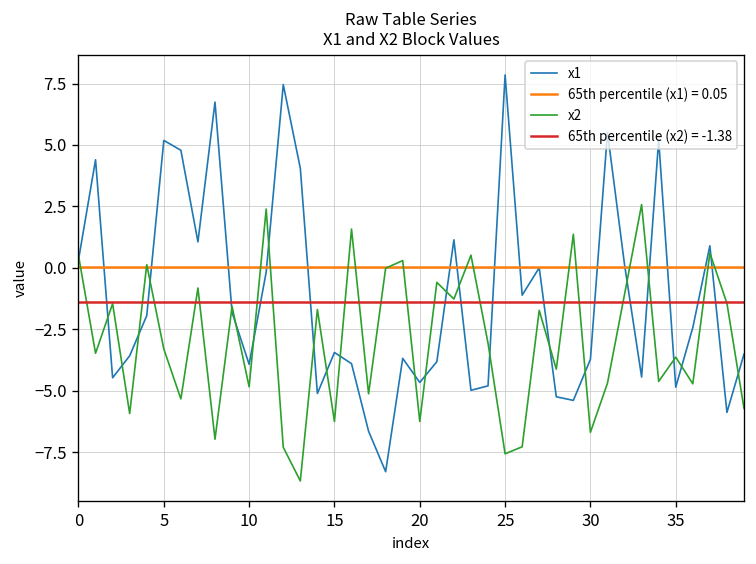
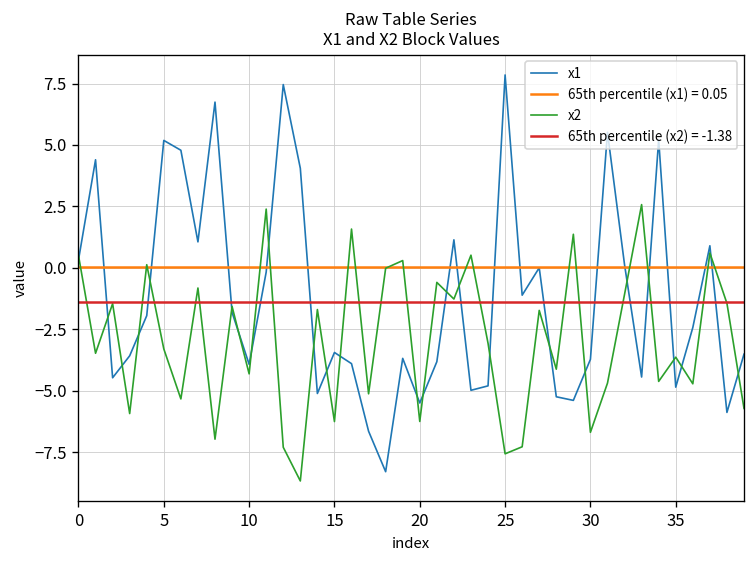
x2, 10: -4.8 -> -4.3
x1, 20: -4.7 -> -5.5
